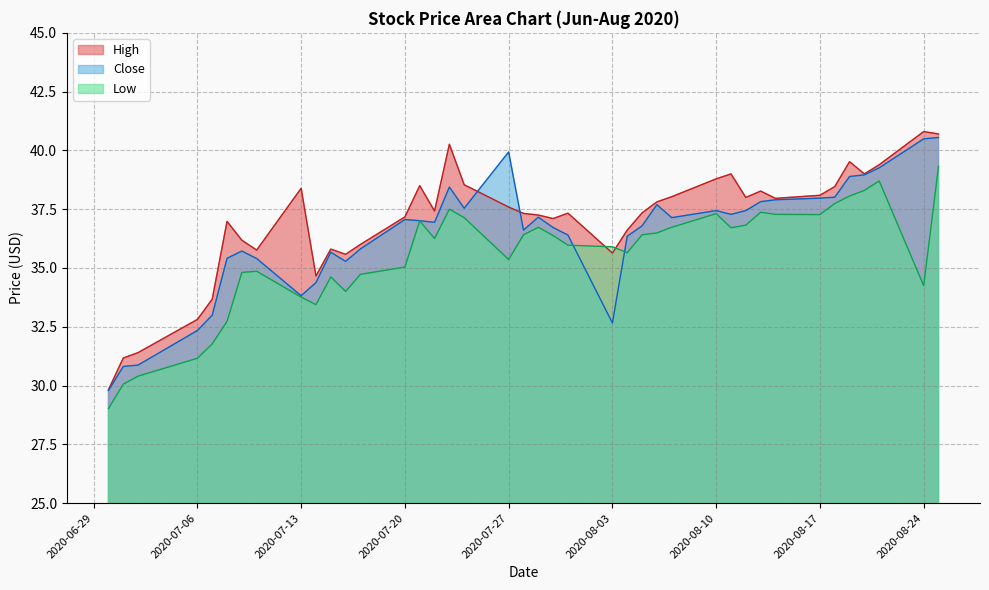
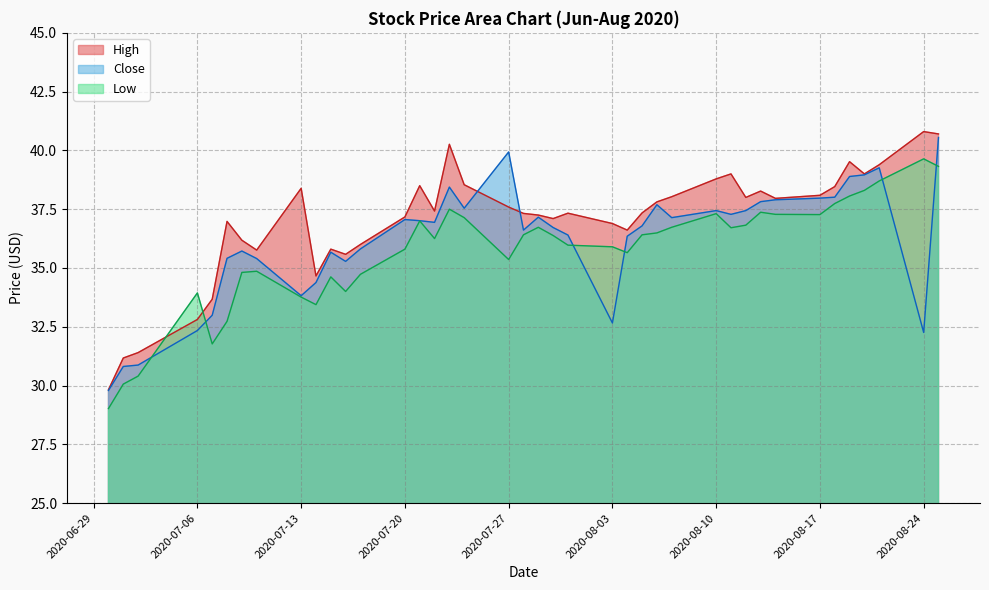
Low, 2020-07-06: 31.2 -> 33.9
Low, 2020-07-20: 35.0 -> 35.8
High, 2020-08-03: 35.6 -> 36.9
Close, 2020-08-24: 40.5 -> 32.3
Low, 2020-08-24: 34.2 -> 39.6
